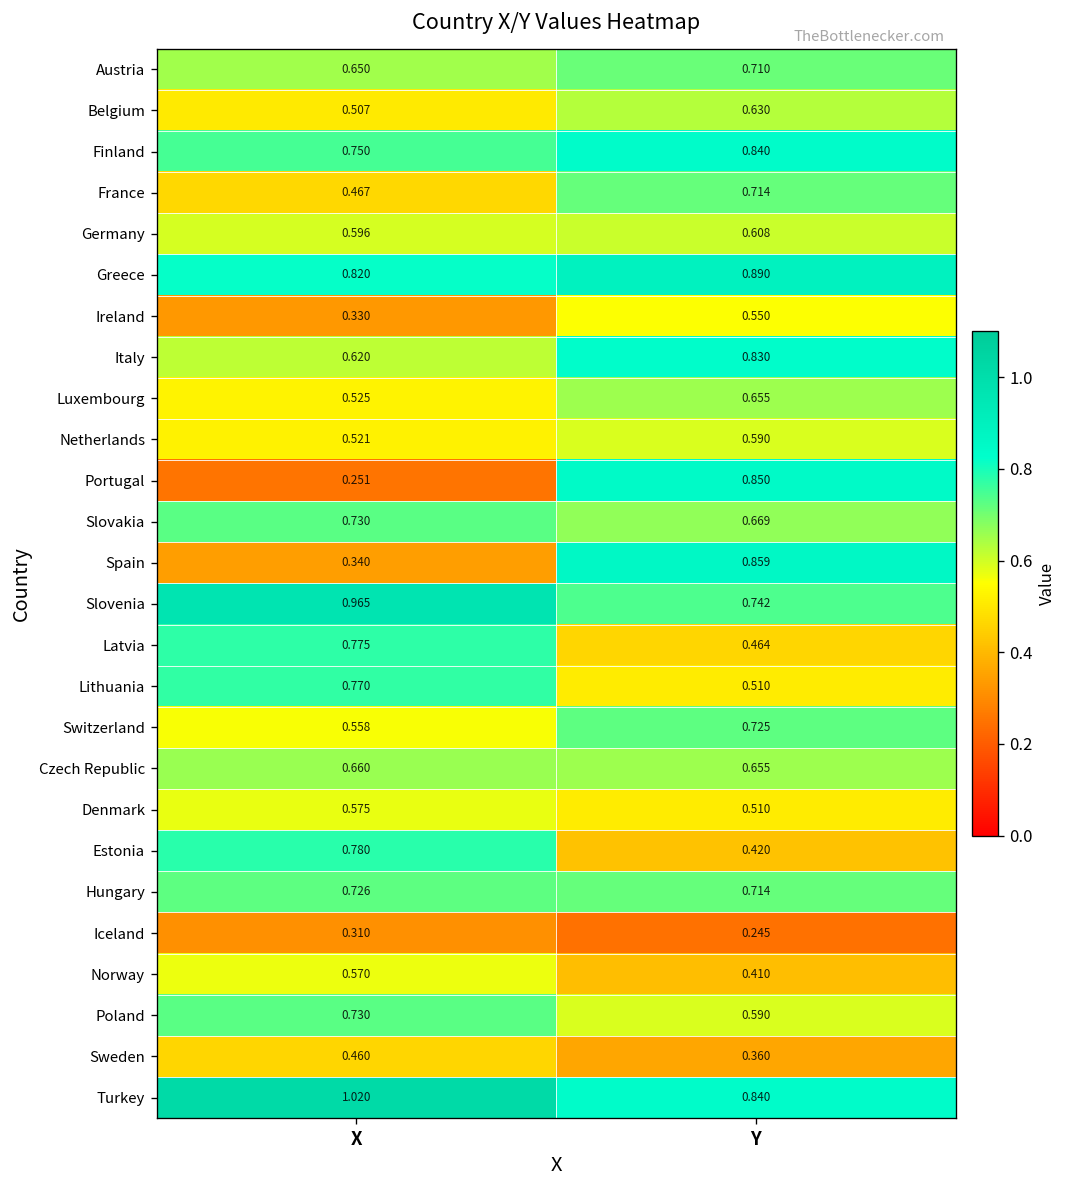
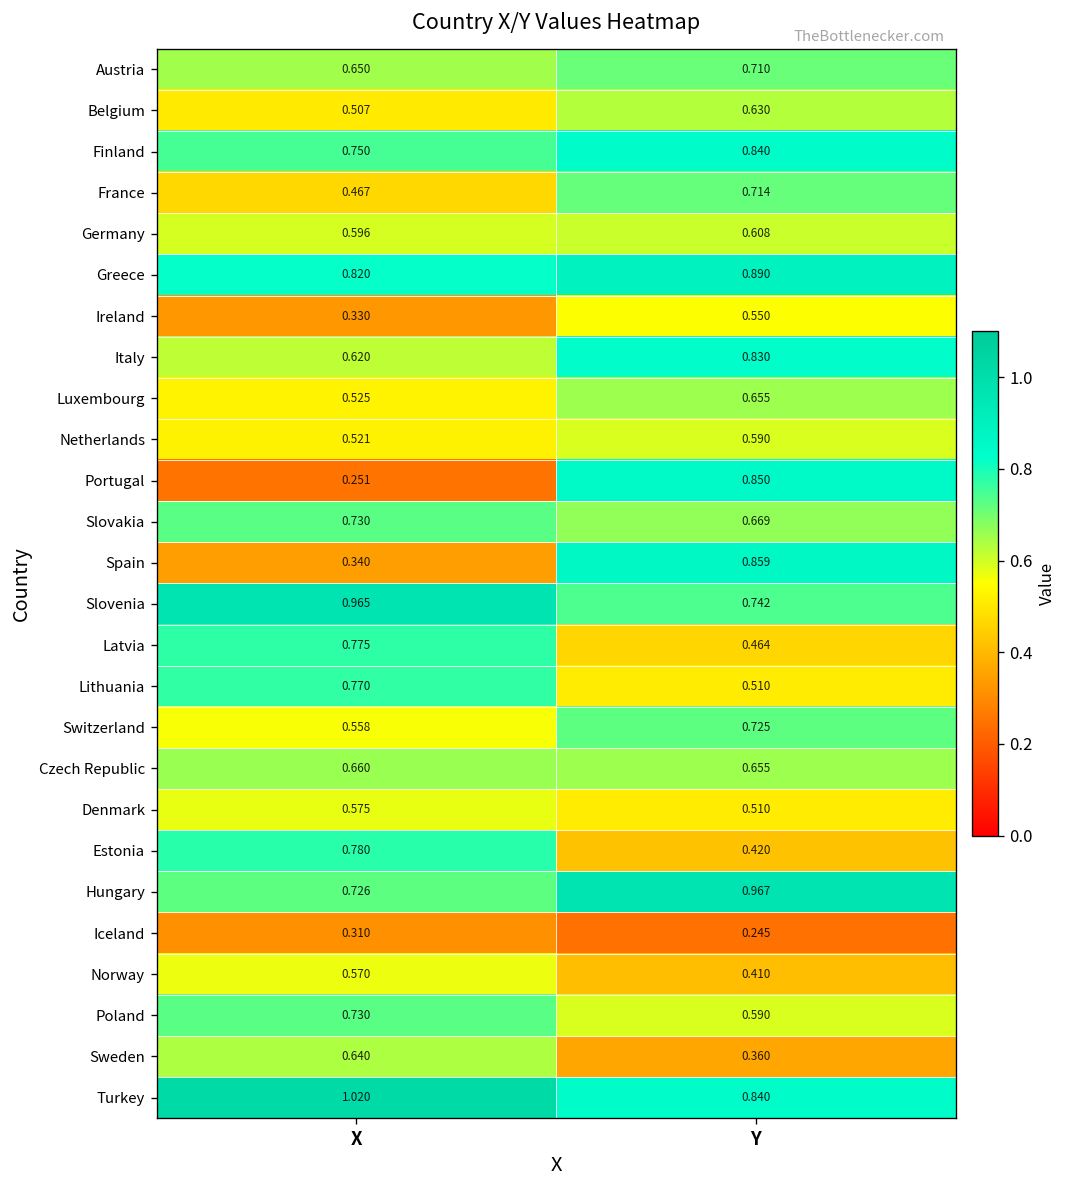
Hungary, Y: 0.714 -> 0.967
Sweden, X: 0.460 -> 0.640
